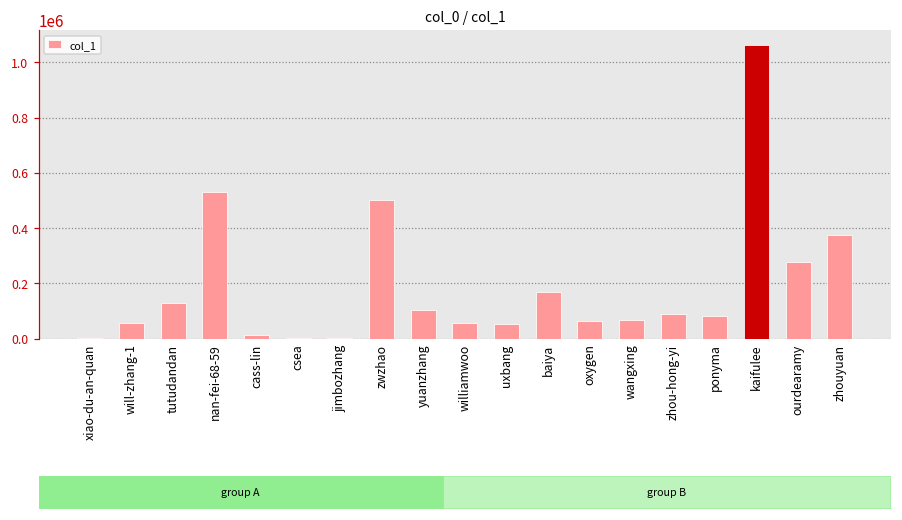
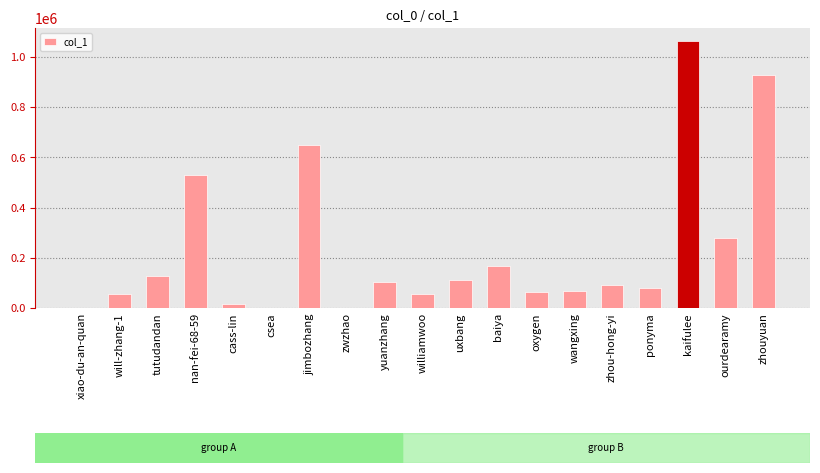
jimbozhang: 0 -> 650000
zwzhao: 500000 -> 0
uxbang: 50000 -> 110000
zhouyuan: 370000 -> 930000
